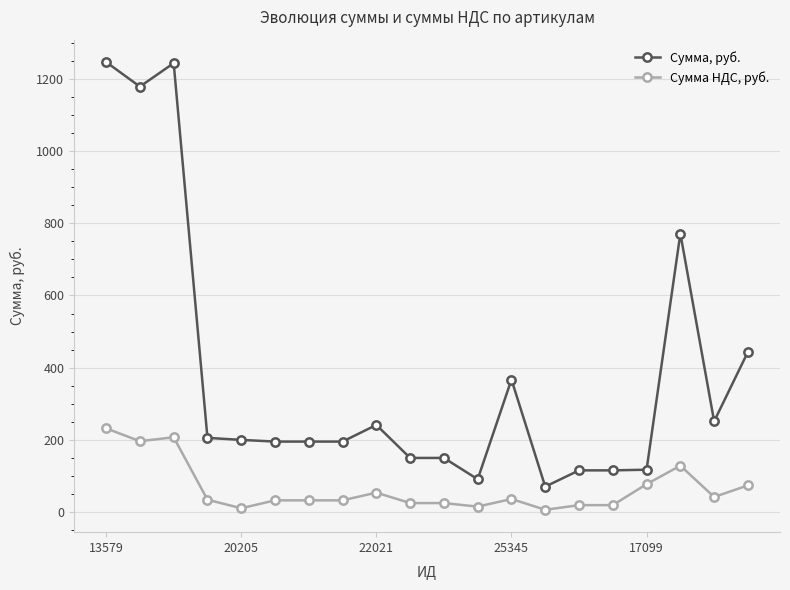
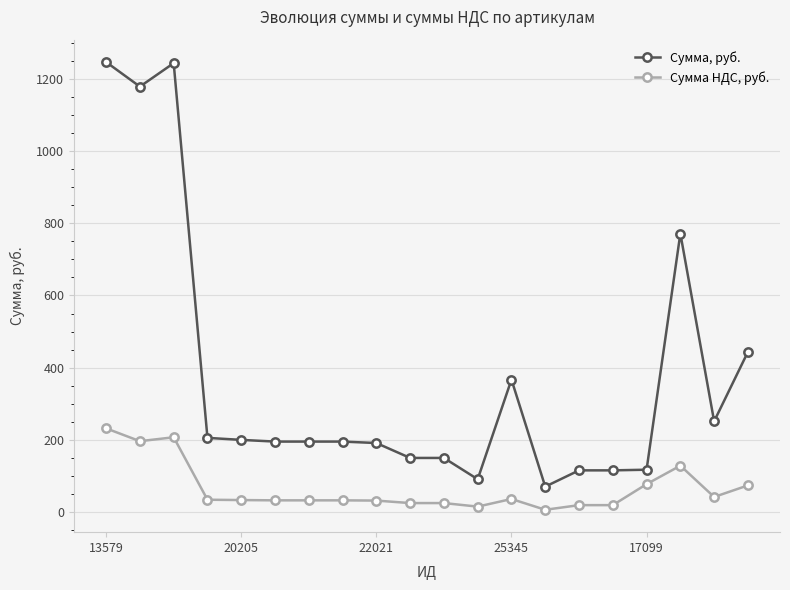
Сумма НДС, руб., 20205: 10 -> 30
Сумма, руб., 22021: 240 -> 190
Сумма НДС, руб., 22021: 50 -> 30
